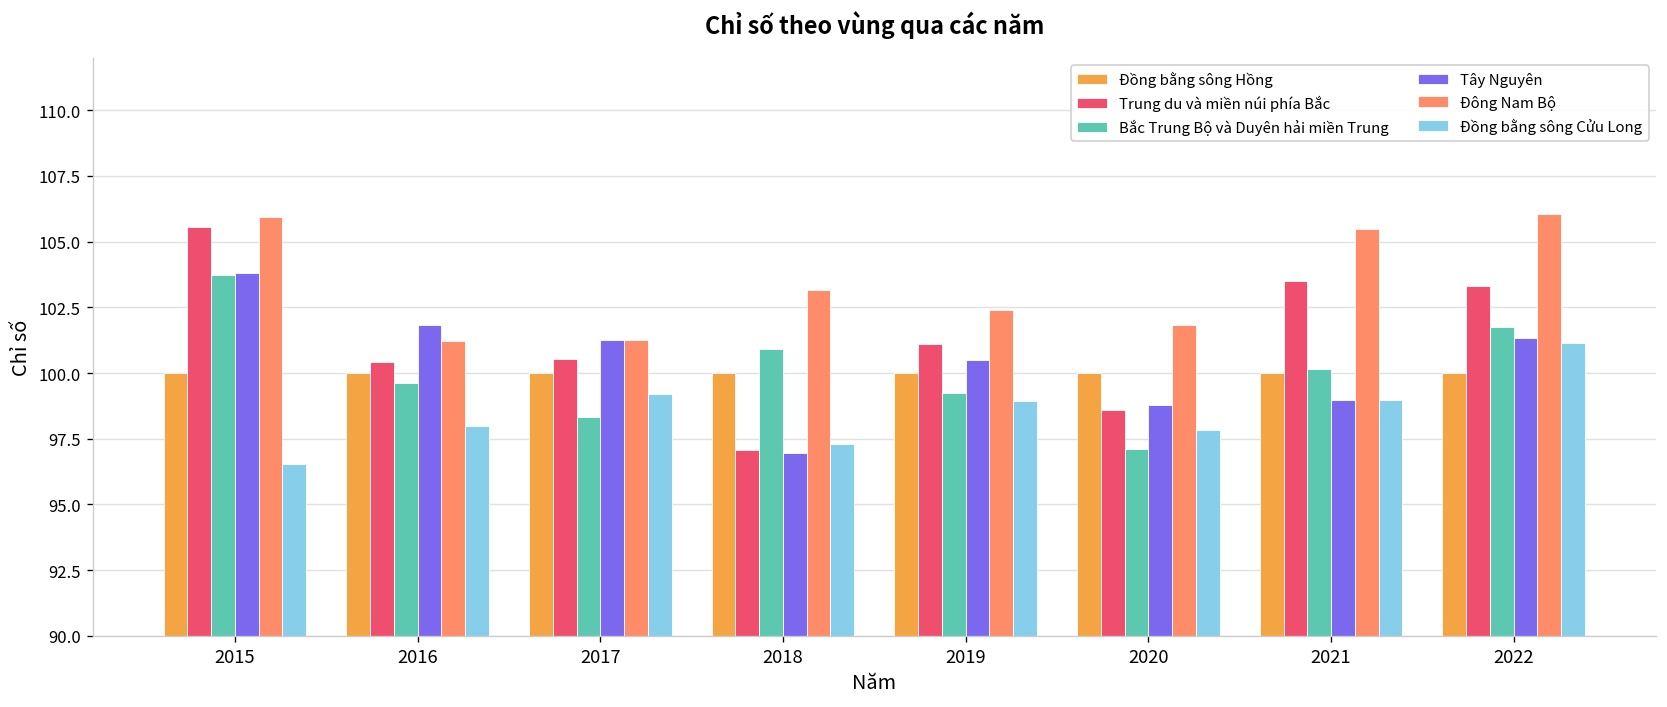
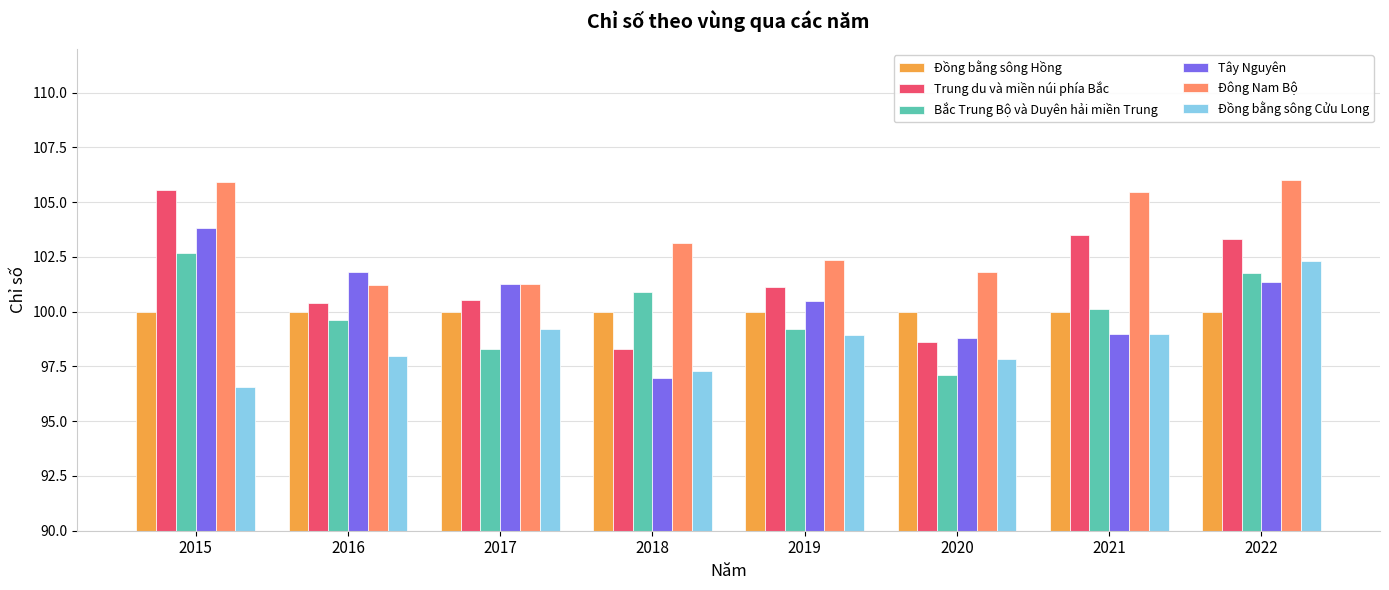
Bắc Trung Bộ và Duyên hải miền Trung, 2015: 103.7 -> 102.7
Trung du và miền núi phía Bắc, 2018: 97.1 -> 98.3
Đồng bằng sông Cửu Long, 2022: 101.2 -> 102.3
